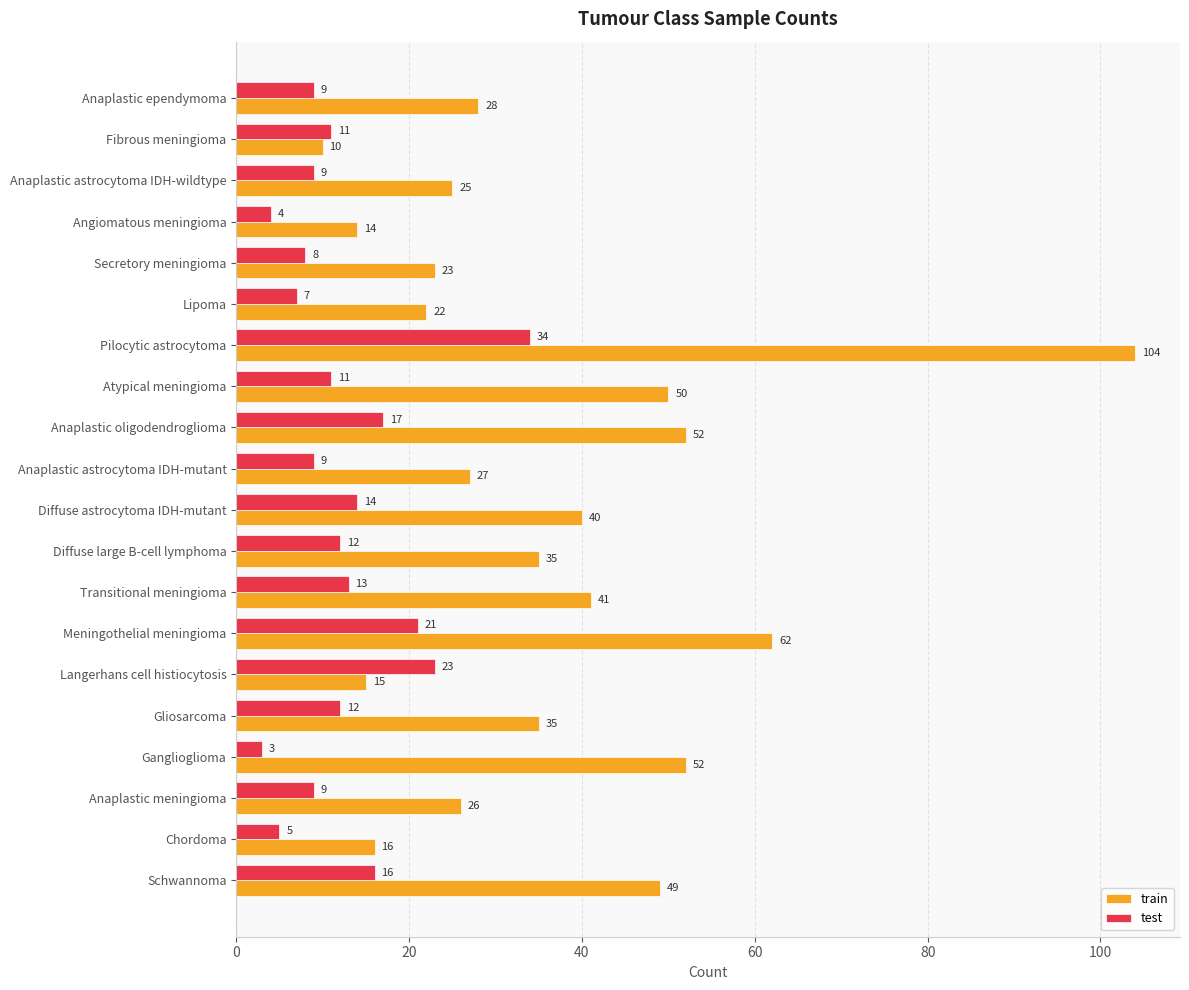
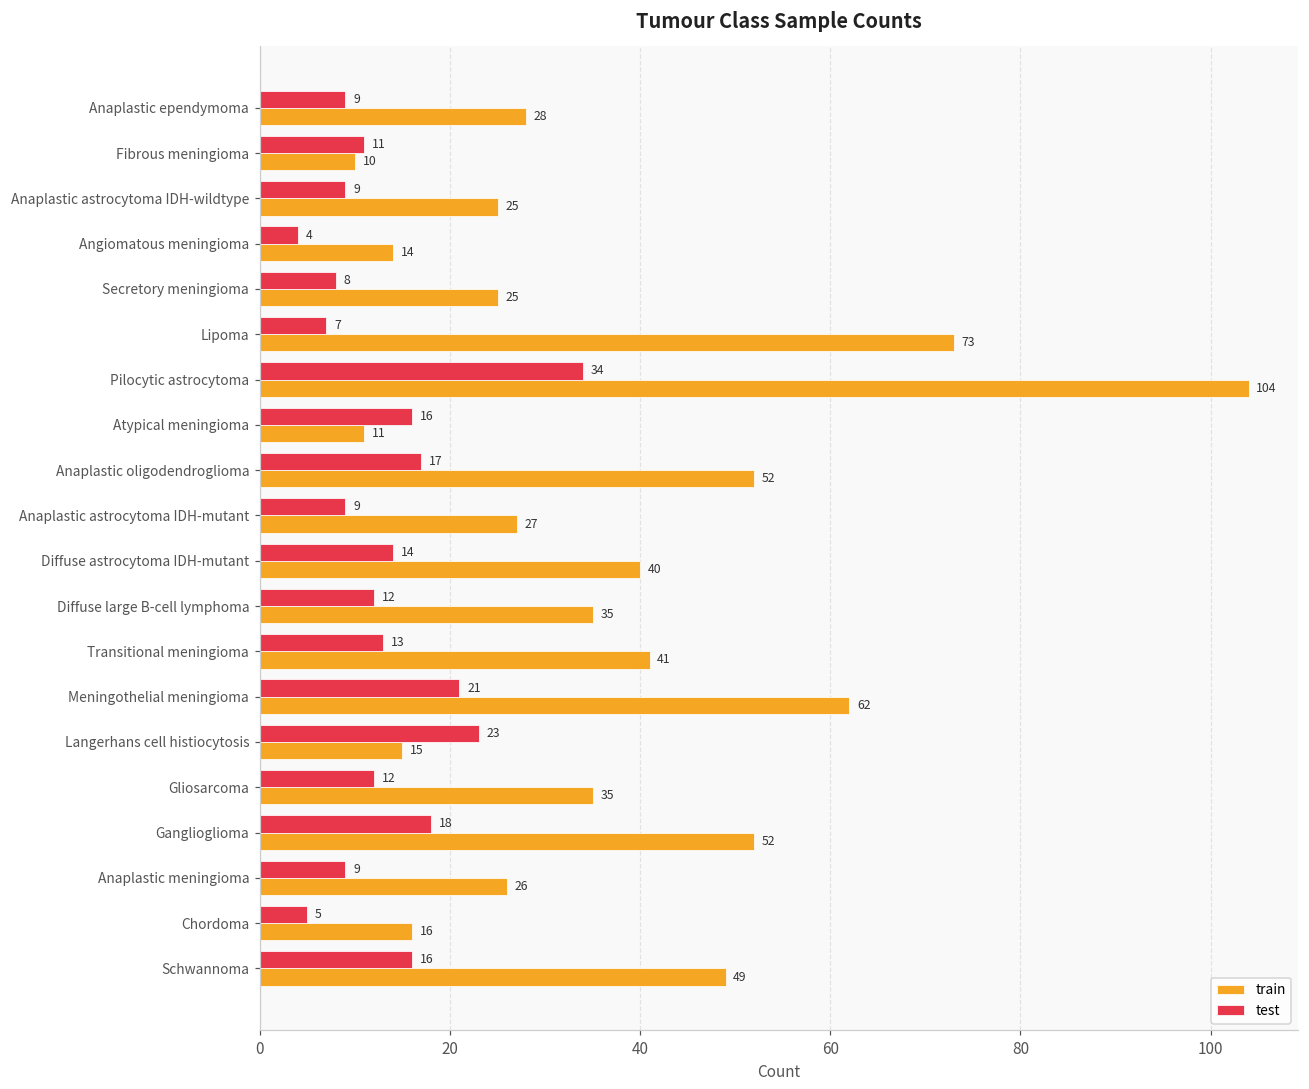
train, Secretory meningioma: 23 -> 25
train, Lipoma: 22 -> 73
test, Atypical meningioma: 11 -> 16
train, Atypical meningioma: 50 -> 11
test, Ganglioglioma: 3 -> 18
